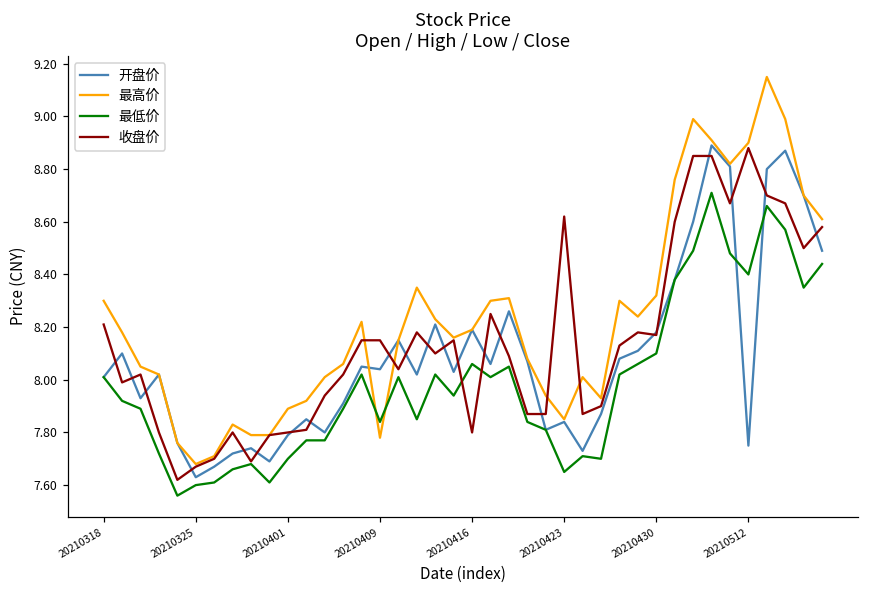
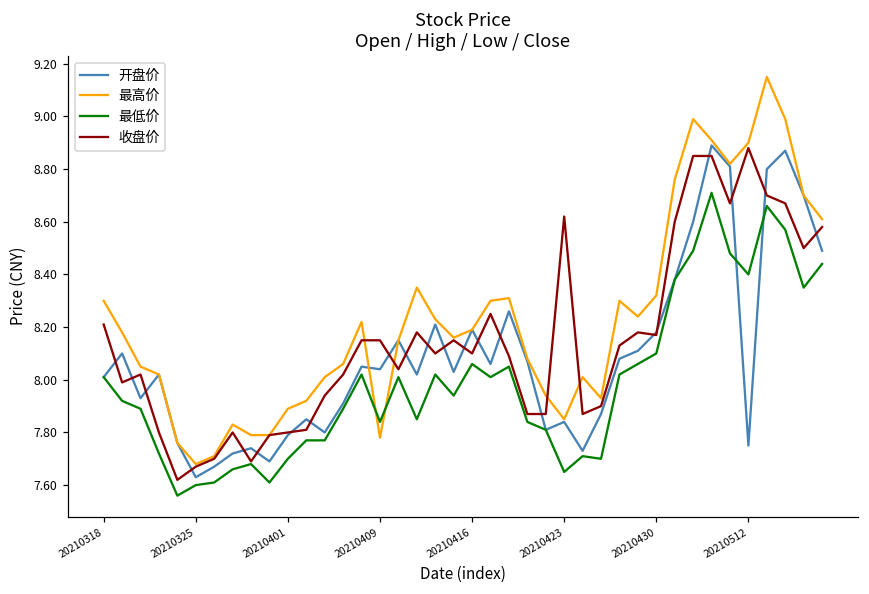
收盘价, 20210416: 7.8 -> 8.1
